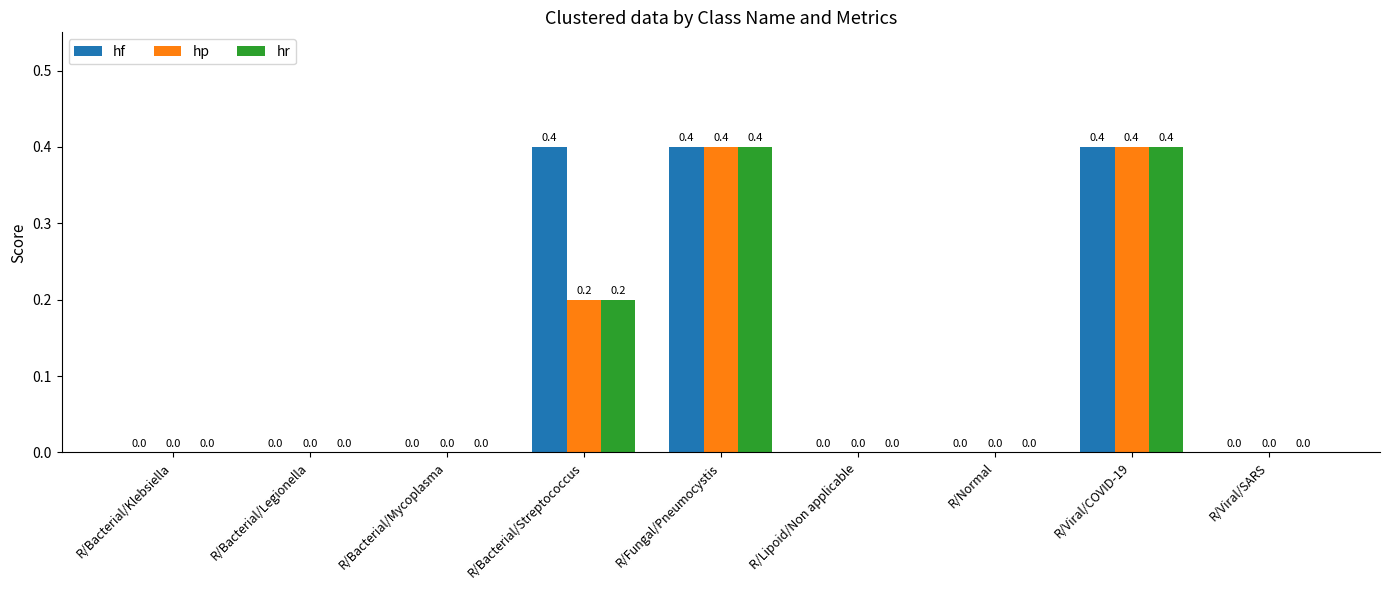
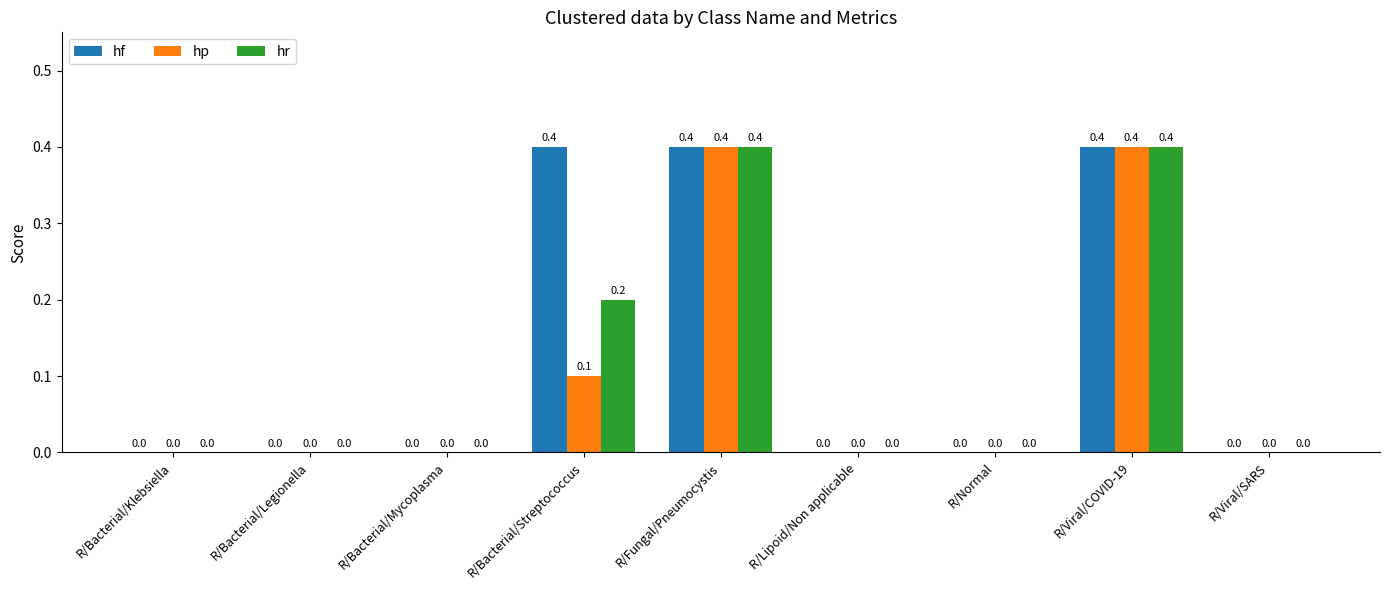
hp, R/Bacterial/Streptococcus: 0.2 -> 0.1
